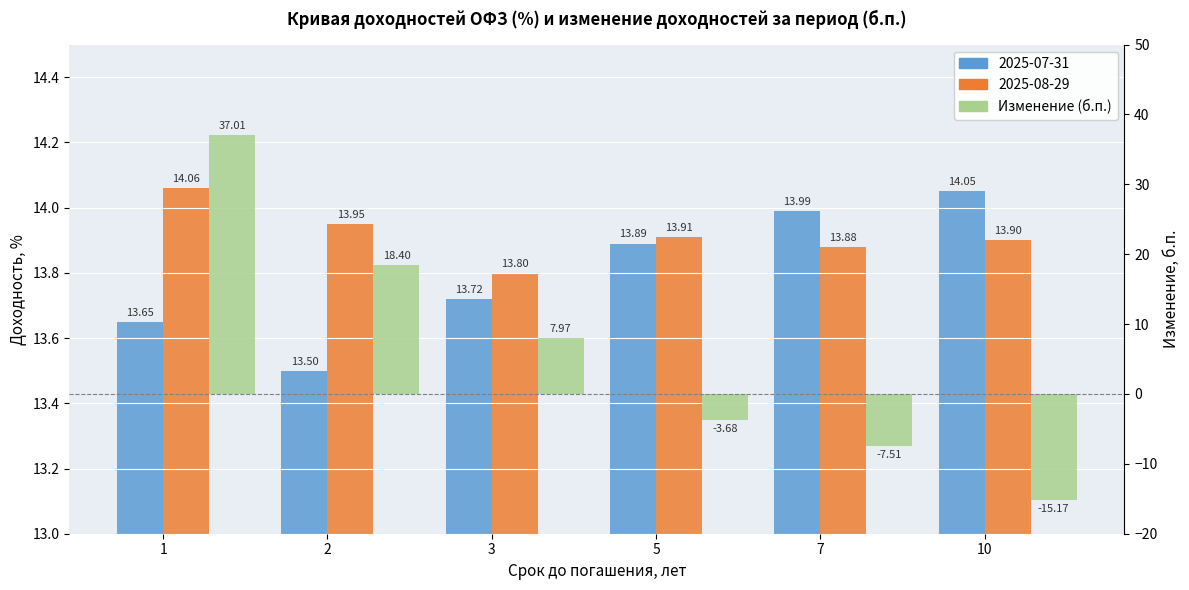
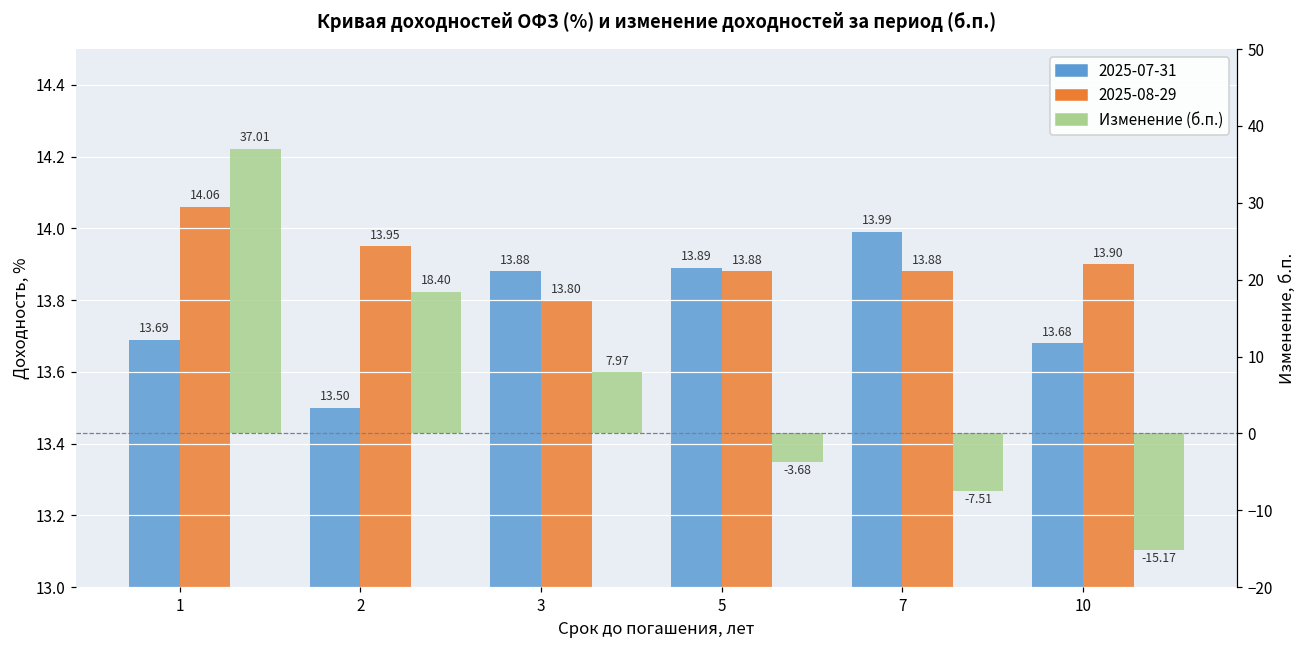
2025-07-31, 1: 13.65 -> 13.69
2025-07-31, 3: 13.72 -> 13.88
2025-08-29, 5: 13.91 -> 13.88
2025-07-31, 10: 14.05 -> 13.68
